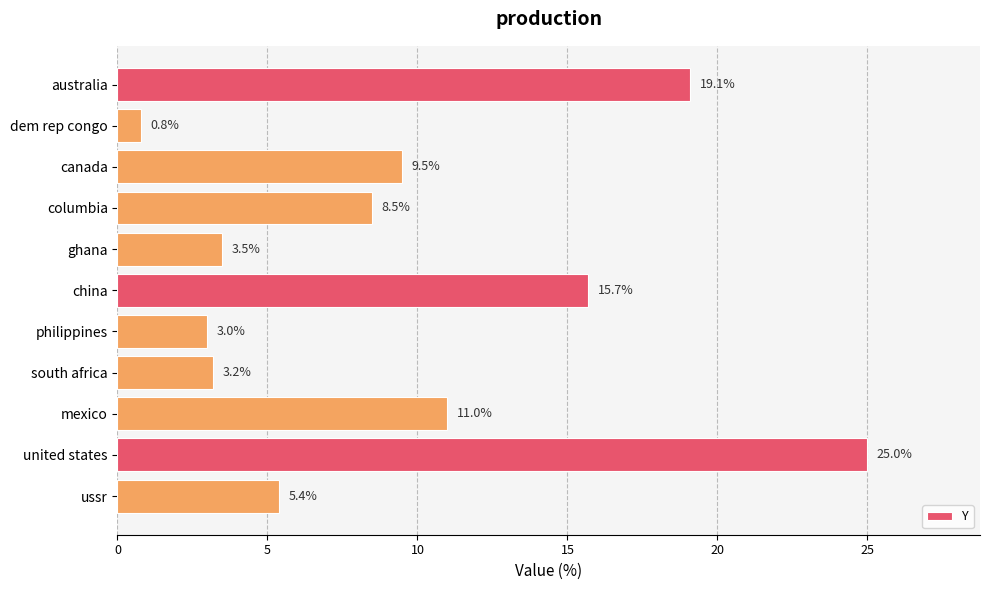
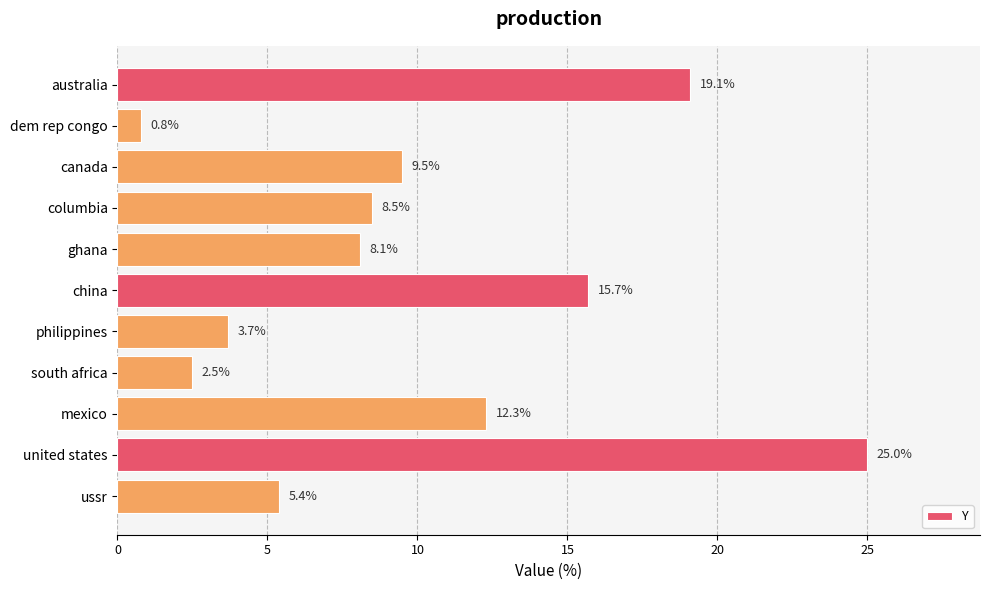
ghana: 3.5% -> 8.1%
philippines: 3.0% -> 3.7%
south africa: 3.2% -> 2.5%
mexico: 11.0% -> 12.3%
